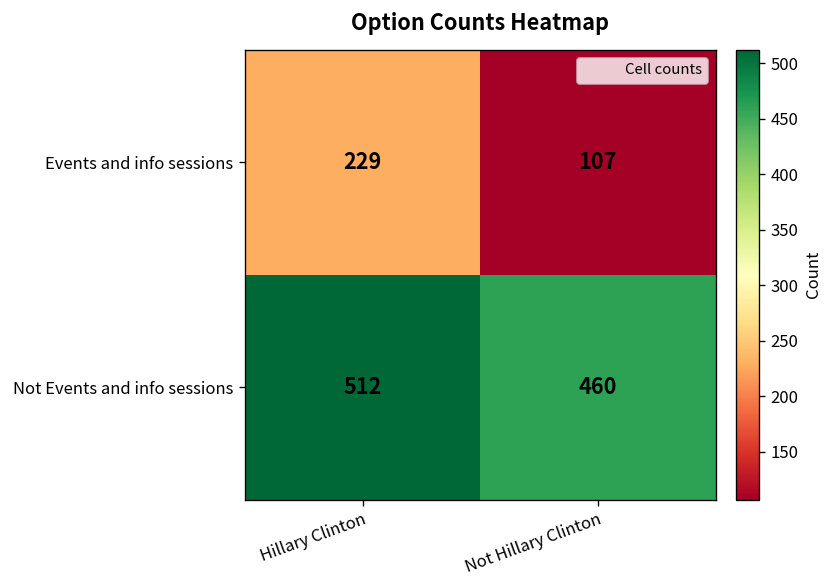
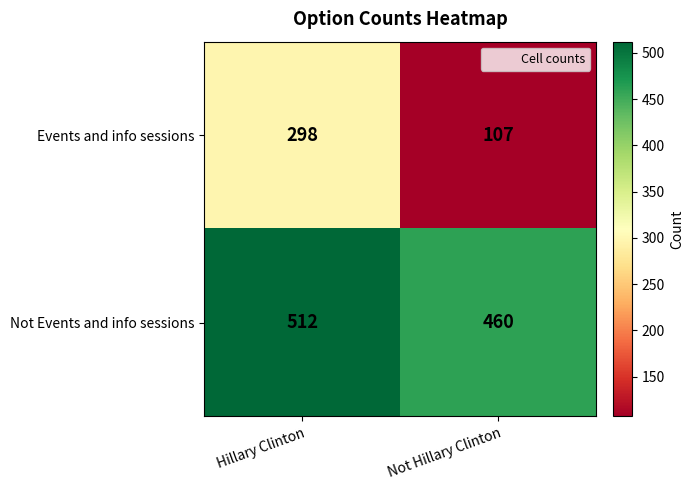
Events and info sessions, Hillary Clinton: 229 -> 298
